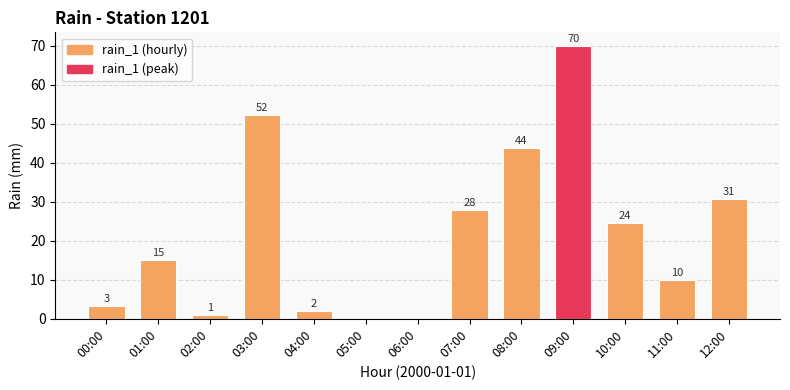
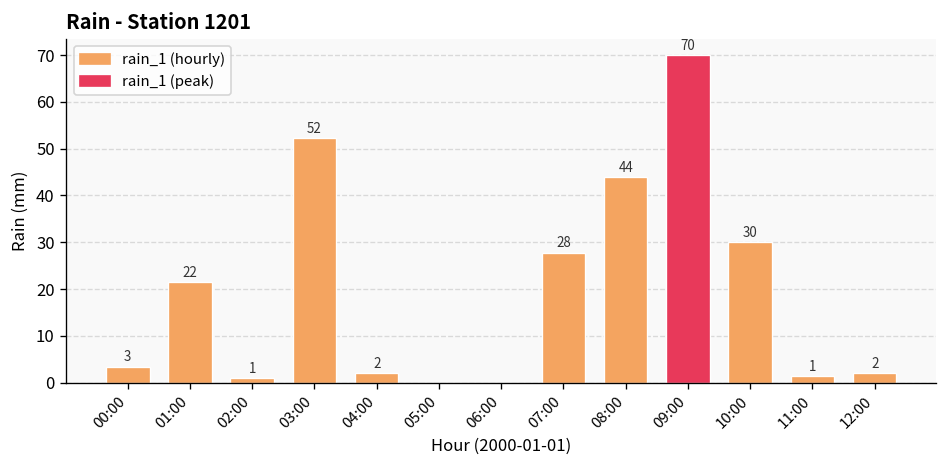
01:00: 15 -> 22
10:00: 24 -> 30
11:00: 10 -> 1
12:00: 31 -> 2
